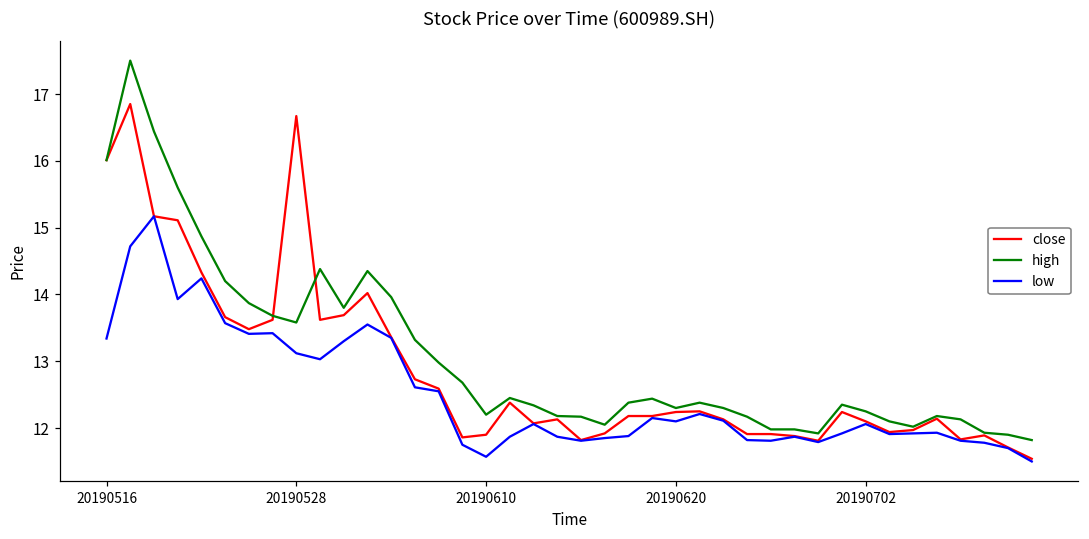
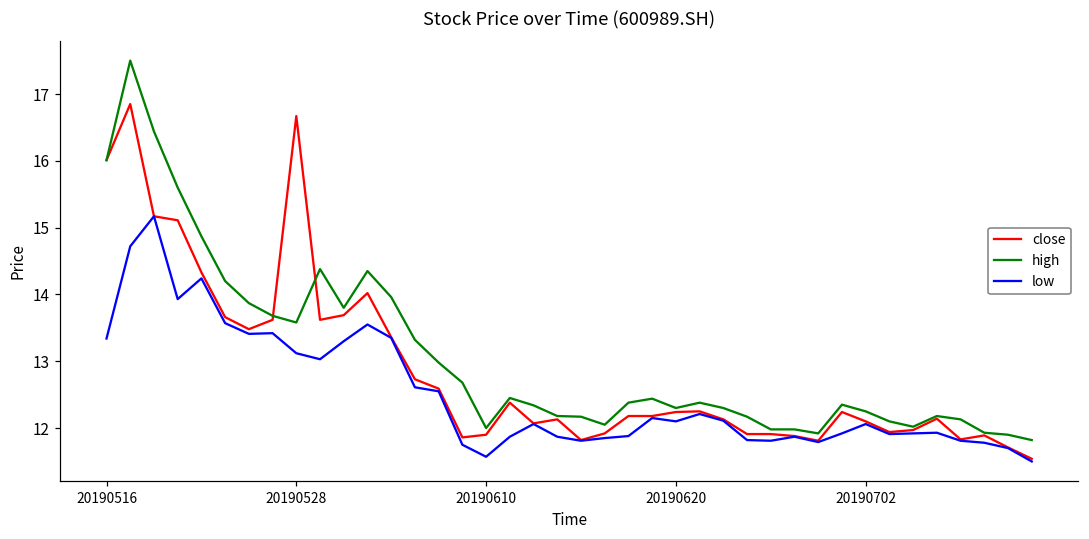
high, 20190610: 12.2 -> 12.0
